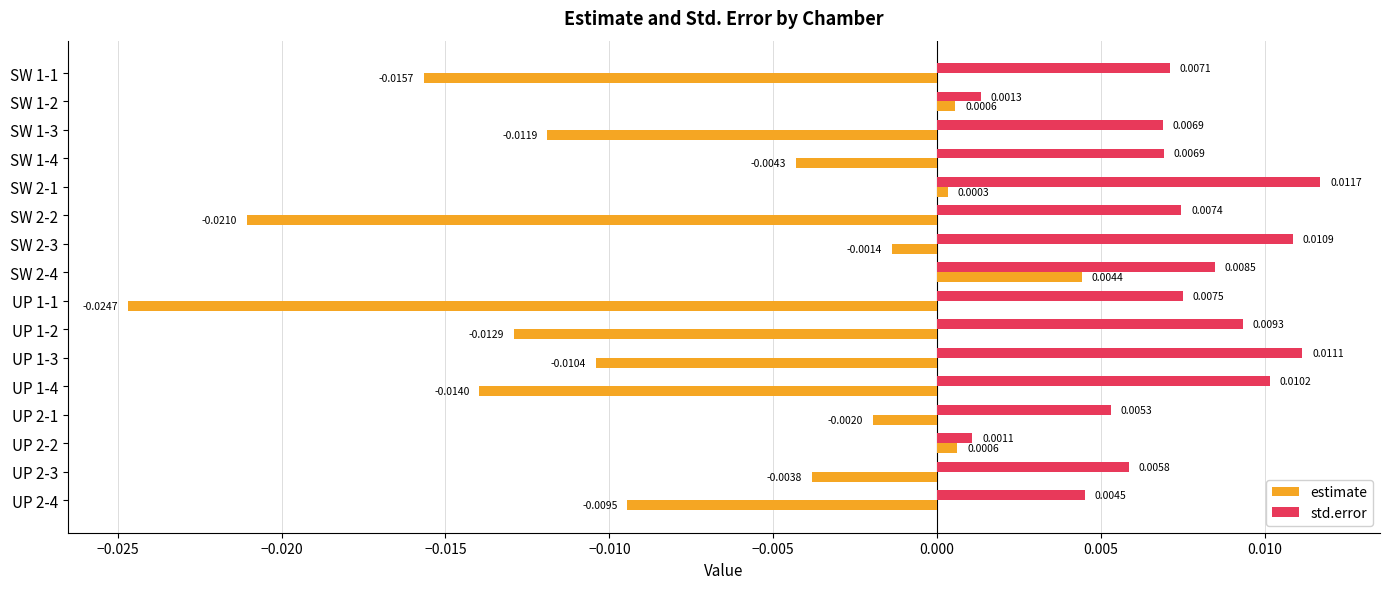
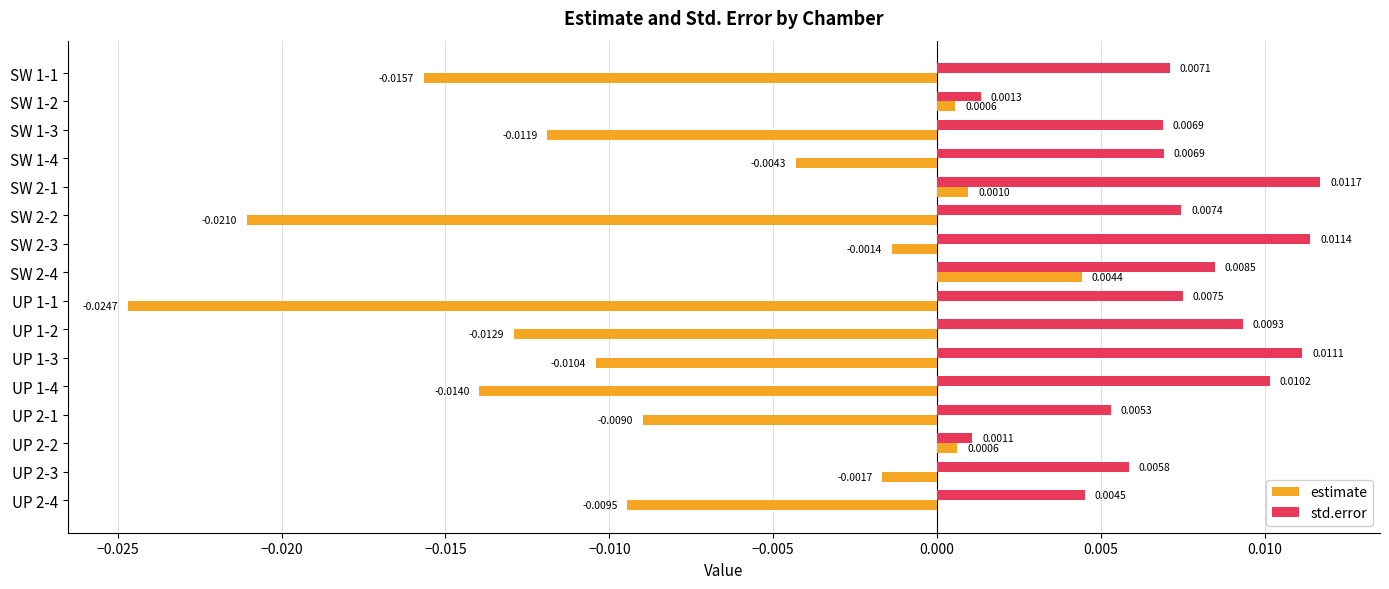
estimate, SW 2-1: 0.0003 -> 0.0010
std.error, SW 2-3: 0.0109 -> 0.0114
estimate, UP 2-1: -0.0020 -> -0.0090
estimate, UP 2-3: -0.0038 -> -0.0017
